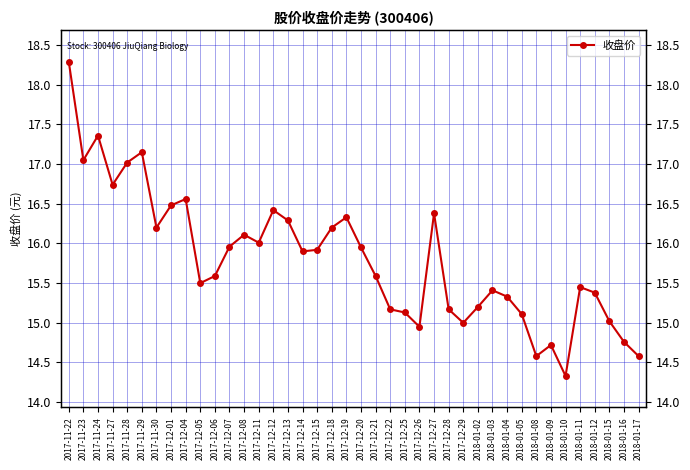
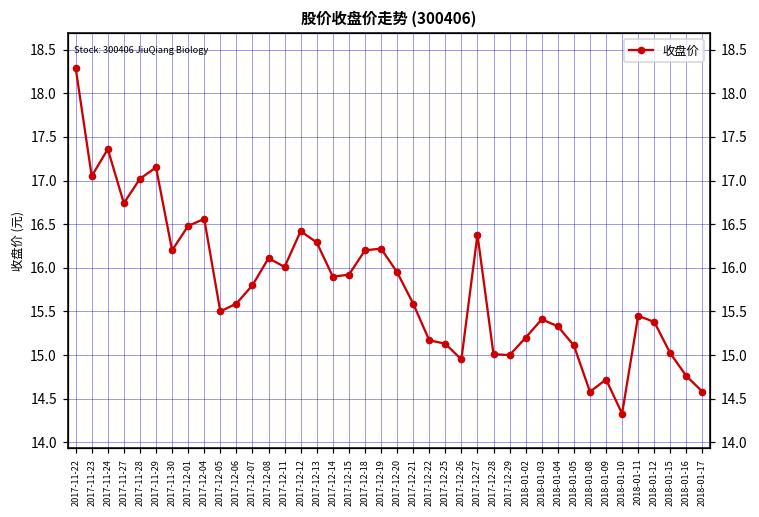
2017-12-07: 16.0 -> 15.8
2017-12-19: 16.3 -> 16.2
2017-12-28: 15.2 -> 15.0
